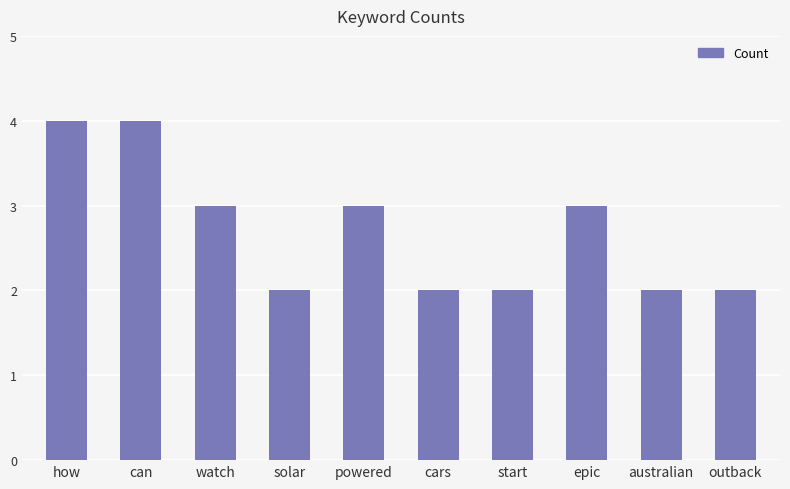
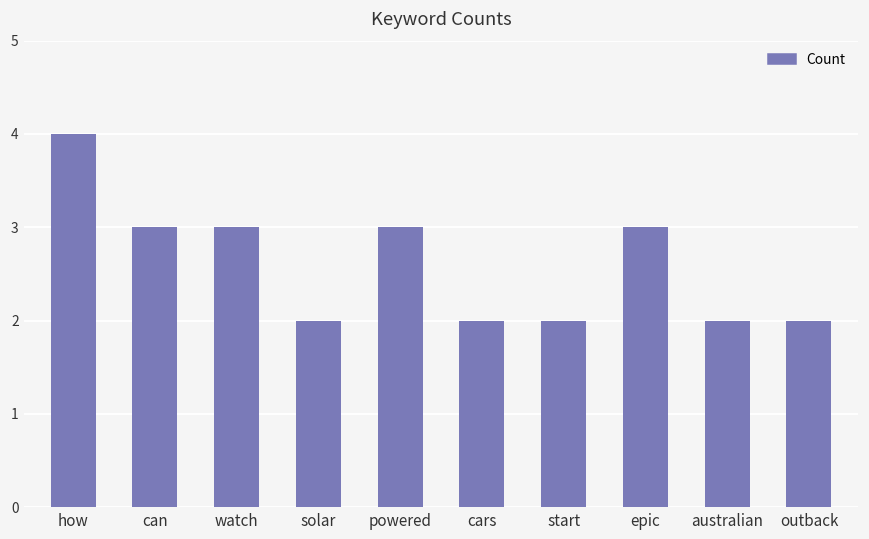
can: 4 -> 3
